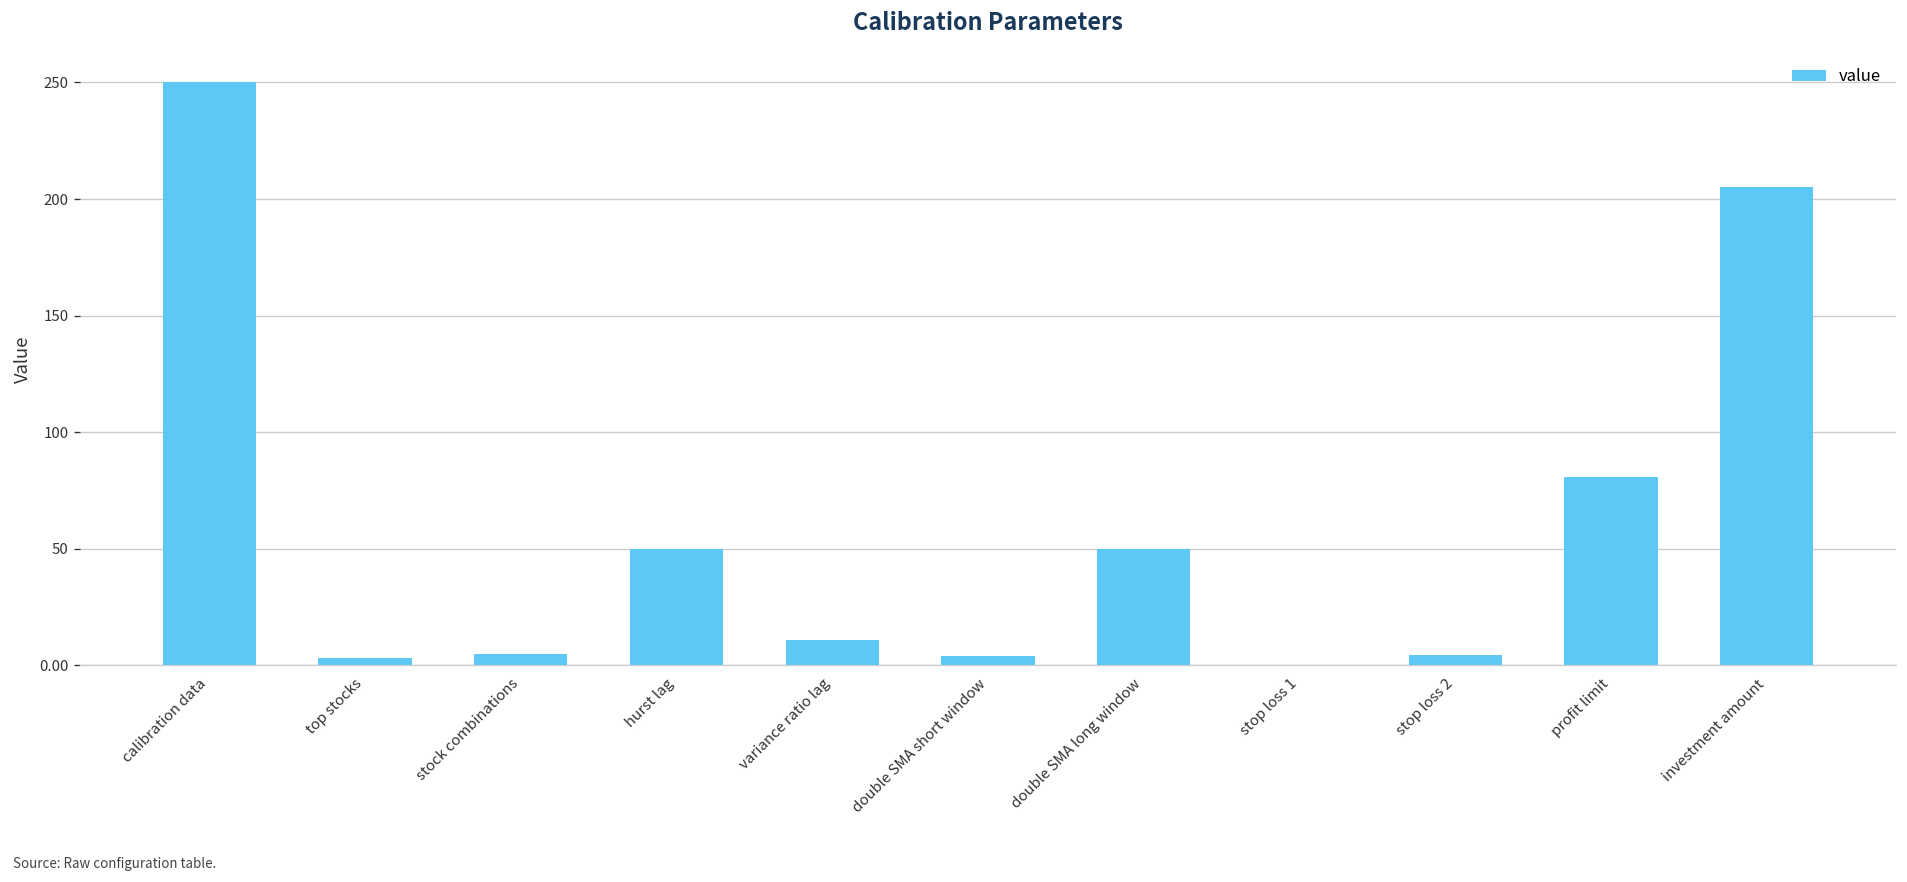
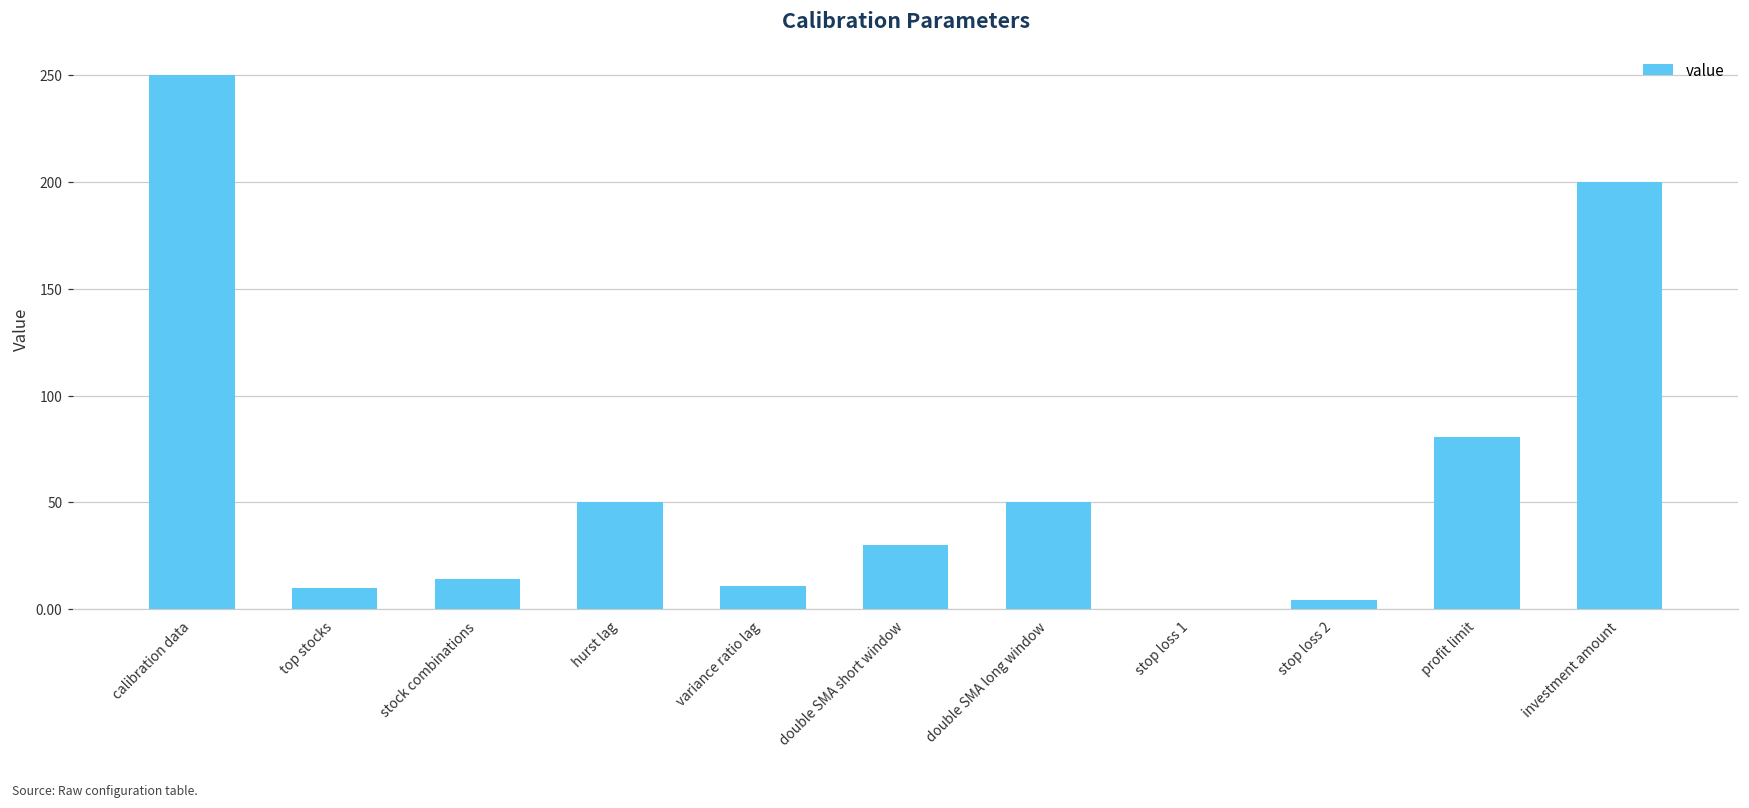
top stocks: 3 -> 10
stock combinations: 5 -> 14
double SMA short window: 4 -> 30
investment amount: 205 -> 200
